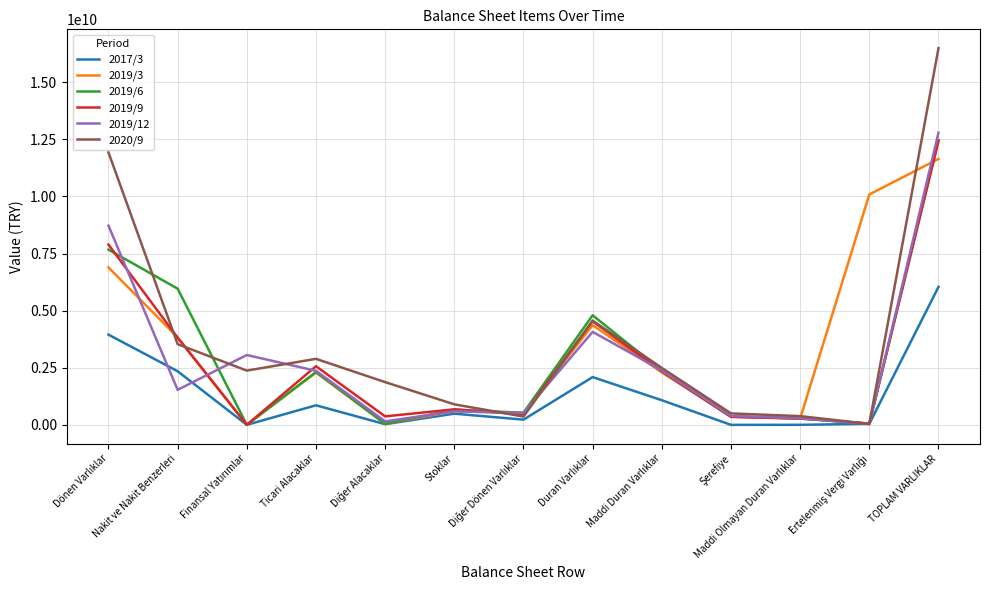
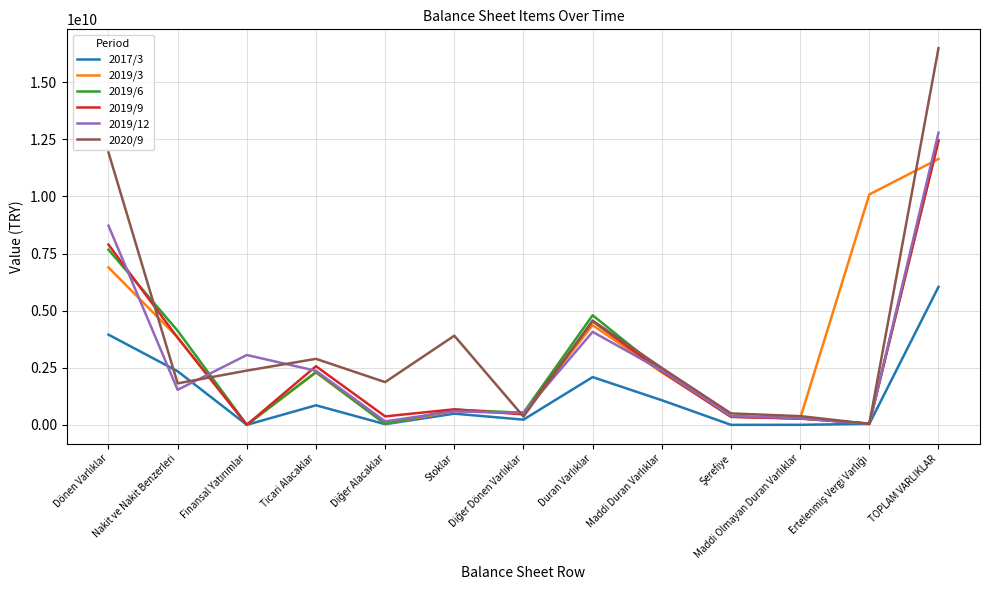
2019/6, Nakit ve Nakit Benzerleri: 6000000000 -> 4100000000
2020/9, Nakit ve Nakit Benzerleri: 3500000000 -> 1800000000
2020/9, Stoklar: 900000000 -> 3900000000
